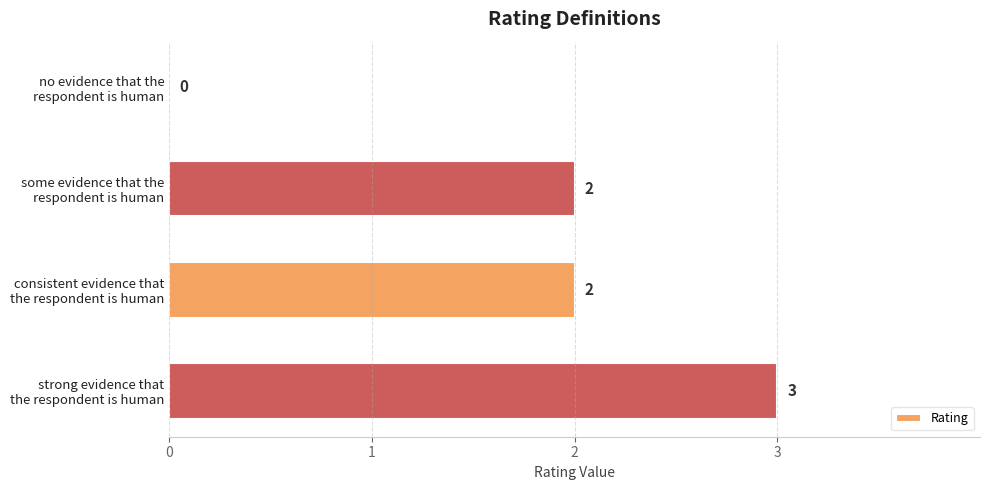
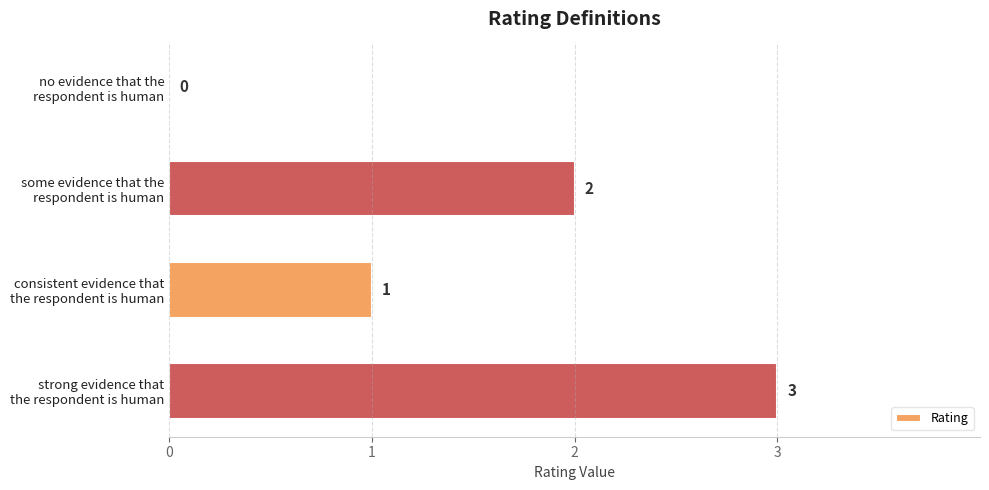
consistent evidence that the respondent is human: 2 -> 1
